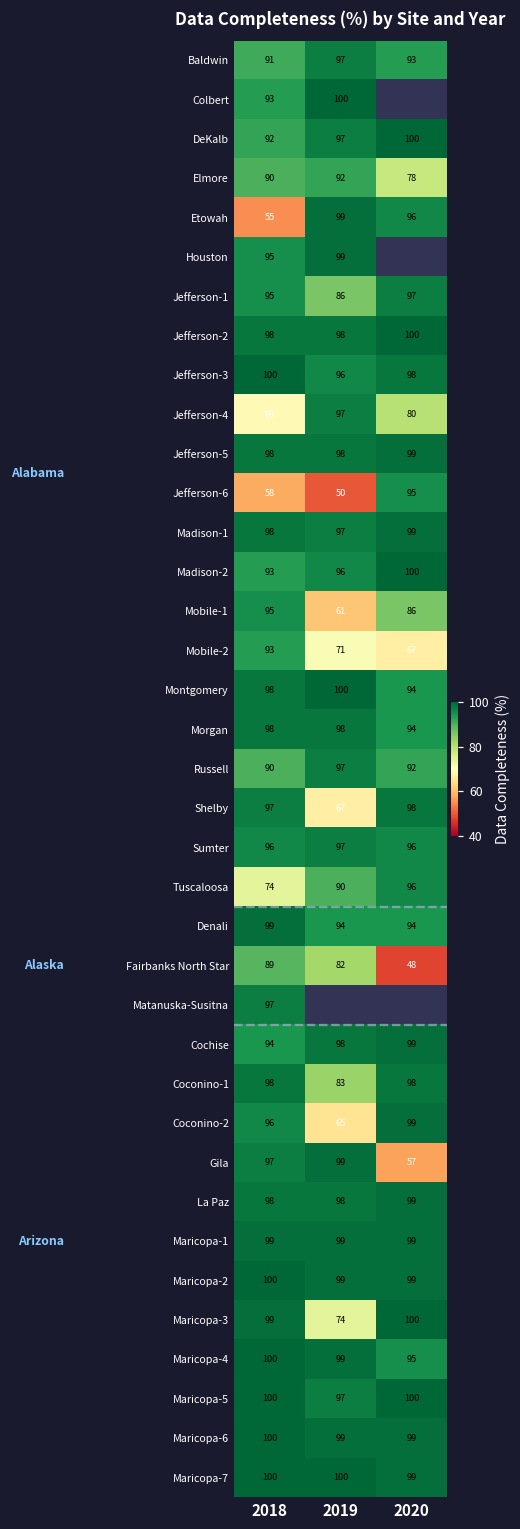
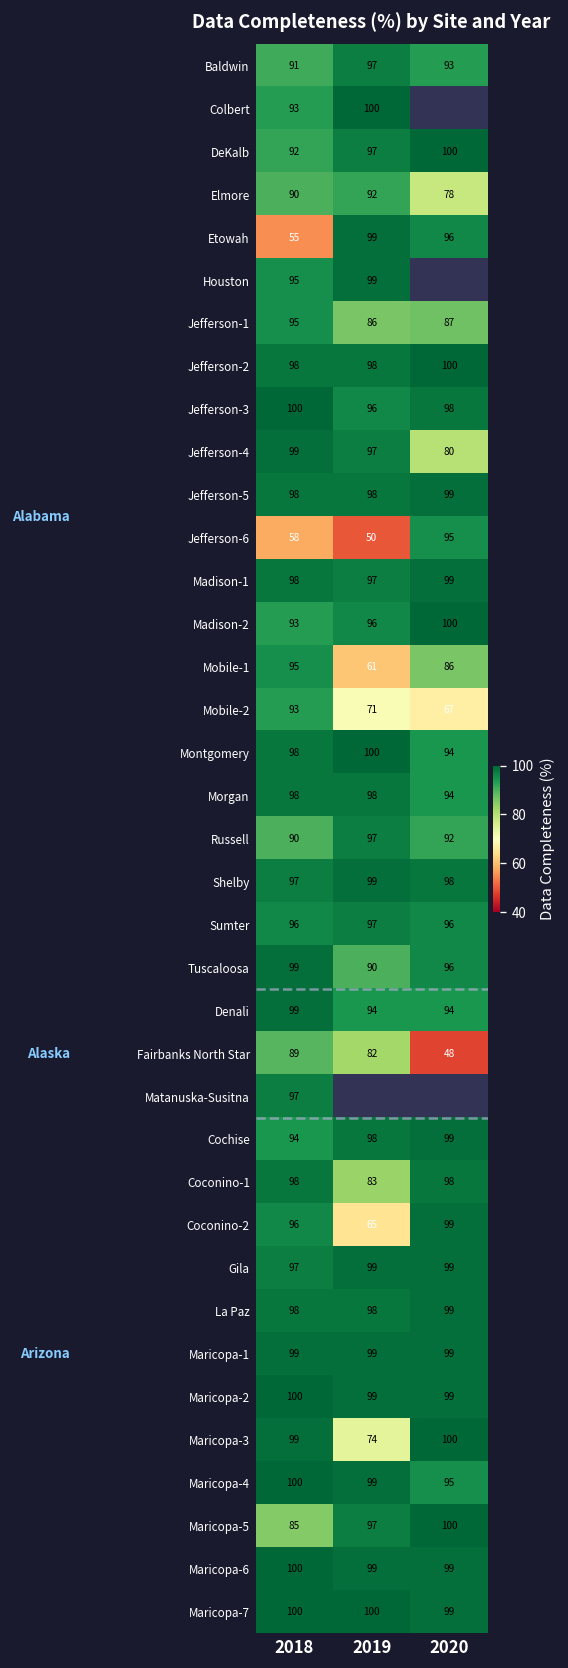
Jefferson-1, 2020: 97 -> 87
Jefferson-4, 2018: 69 -> 99
Shelby, 2019: 67 -> 99
Tuscaloosa, 2018: 74 -> 99
Gila, 2020: 57 -> 99
Maricopa-5, 2018: 100 -> 85
